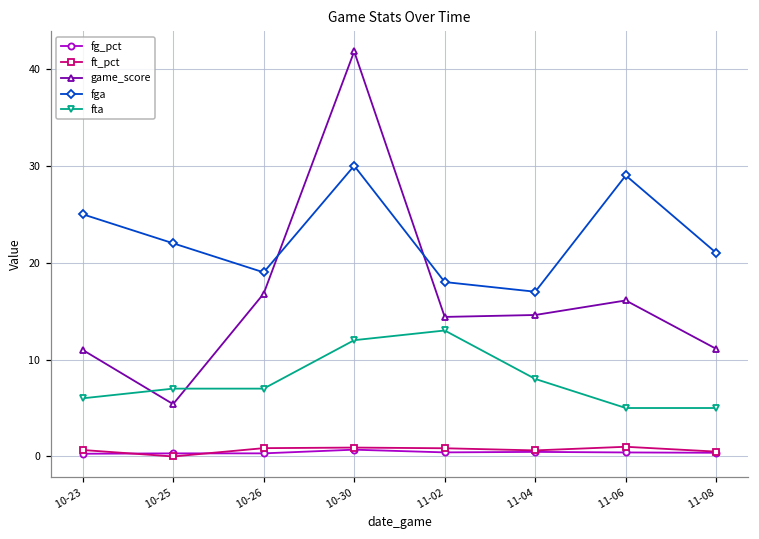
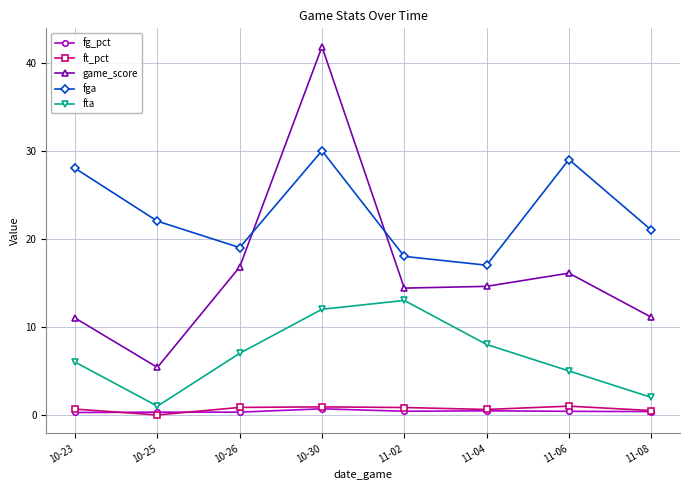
fga, 10-23: 25 -> 28
fta, 10-25: 7 -> 1
fta, 11-08: 5 -> 2
